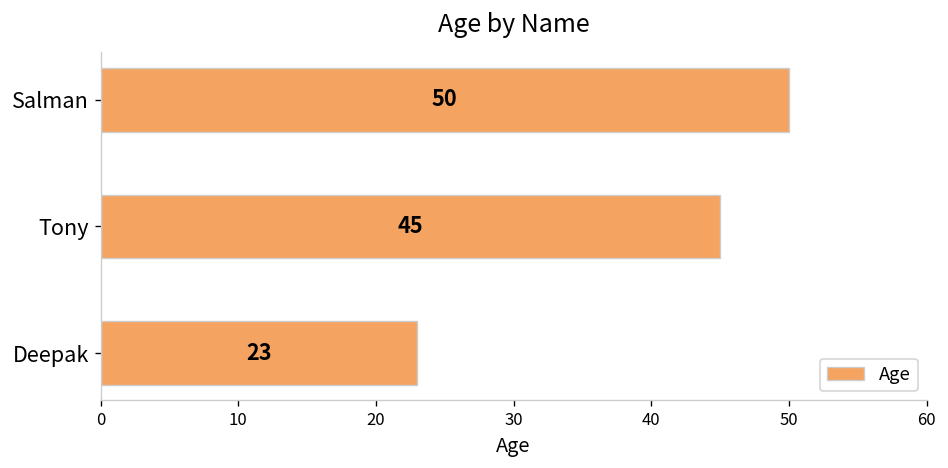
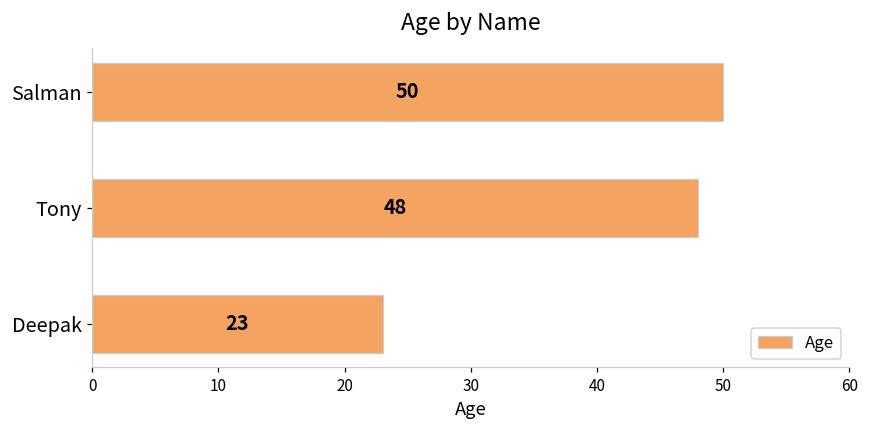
Tony: 45 -> 48
